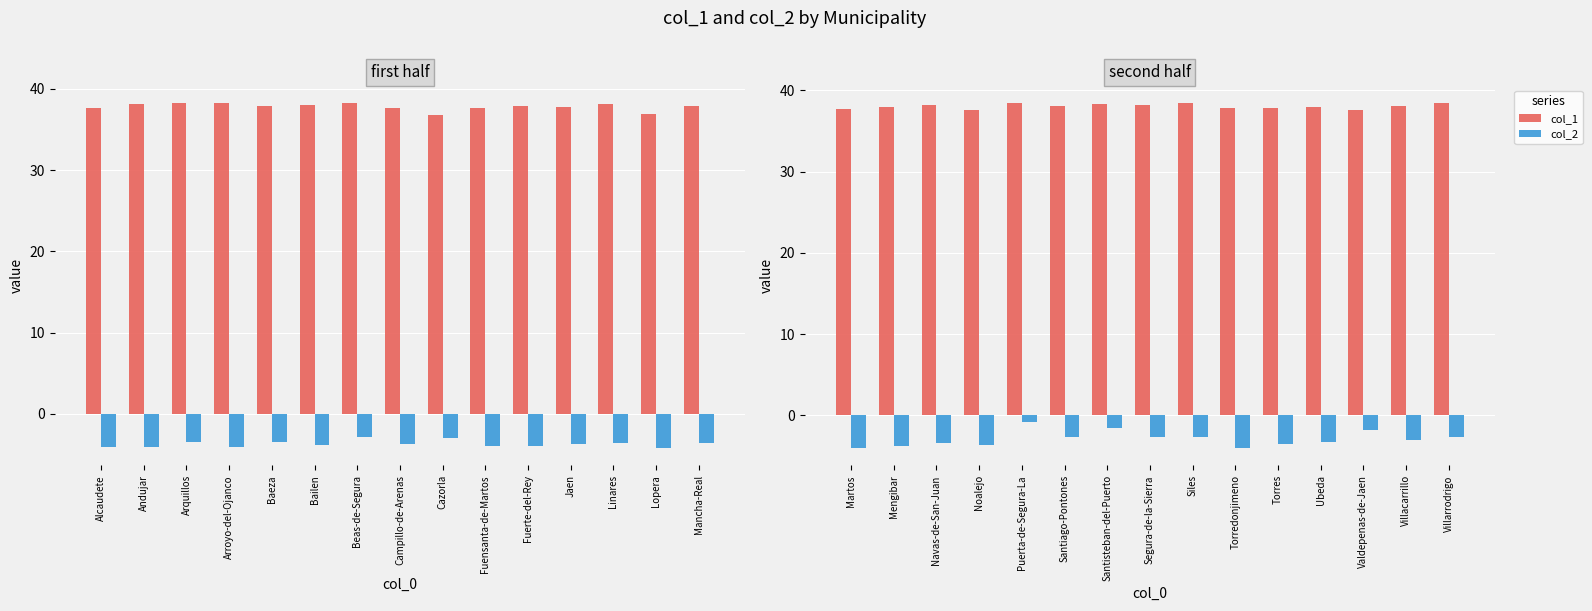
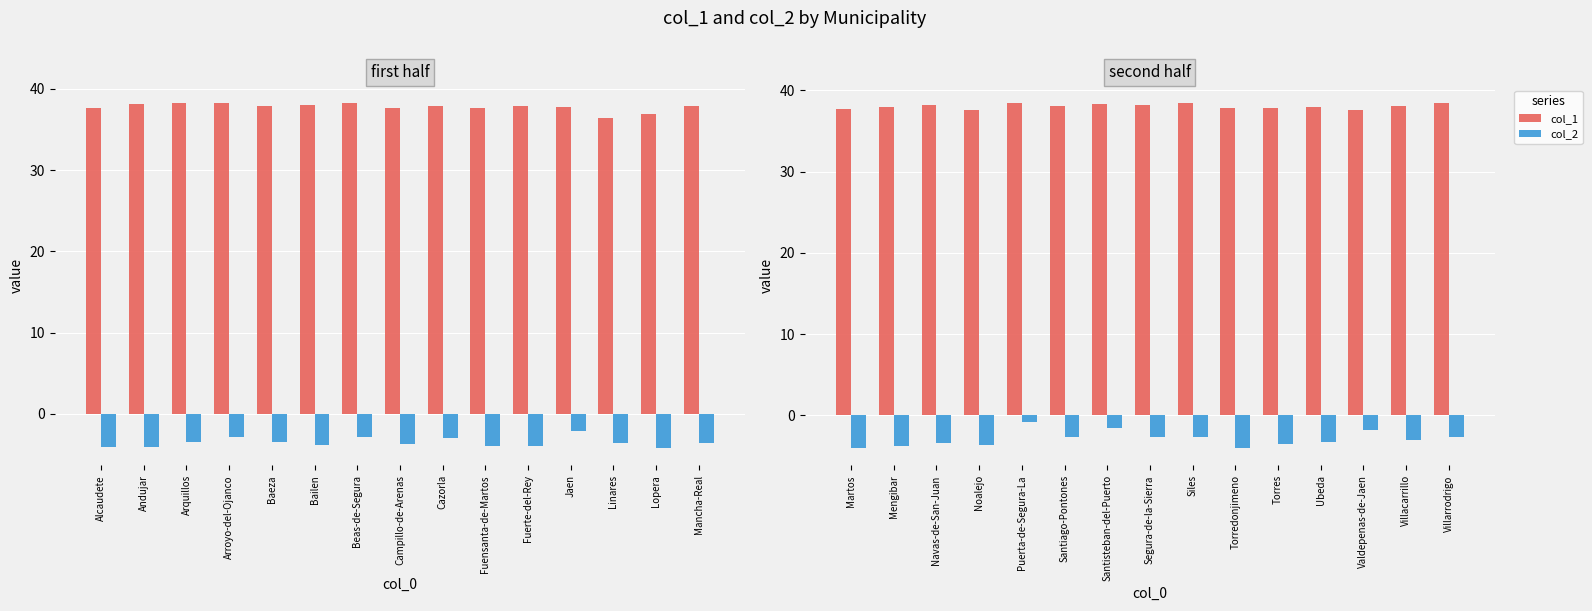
first half, col_2, Arroyo-del-Ojanco: -4 -> -3
first half, col_1, Cazorla: 37 -> 38
first half, col_2, Jaen: -4 -> -2
first half, col_1, Linares: 38 -> 36
